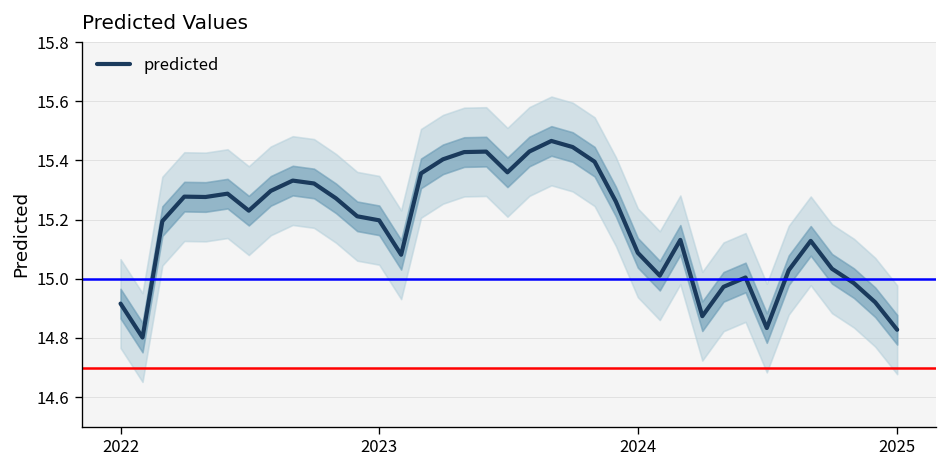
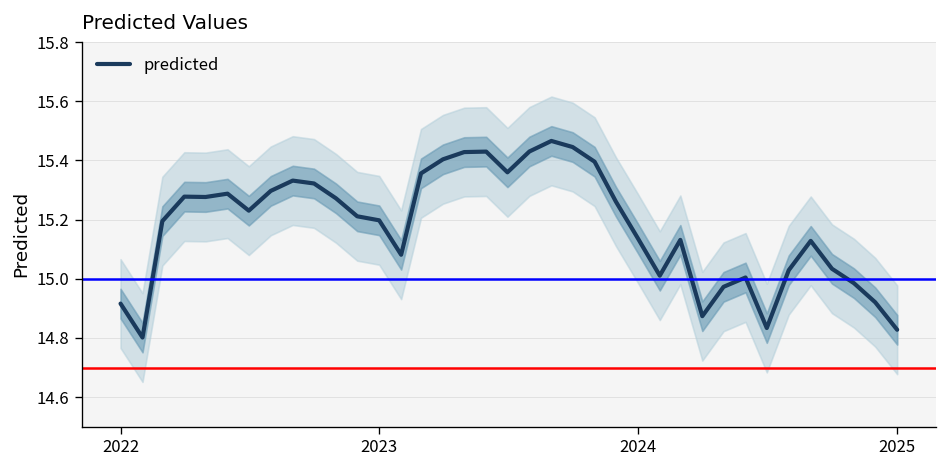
predicted, 2024: 15.09 -> 15.14
